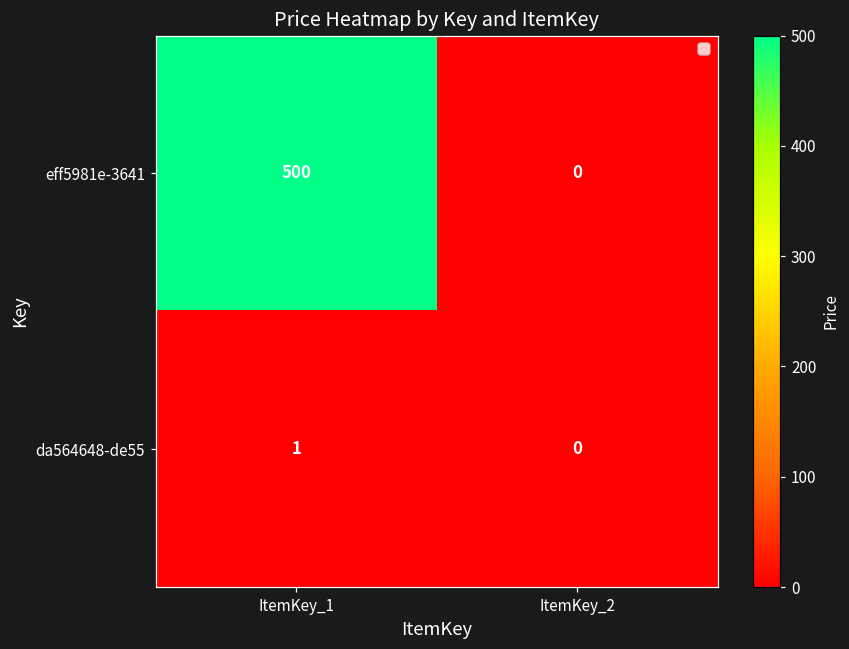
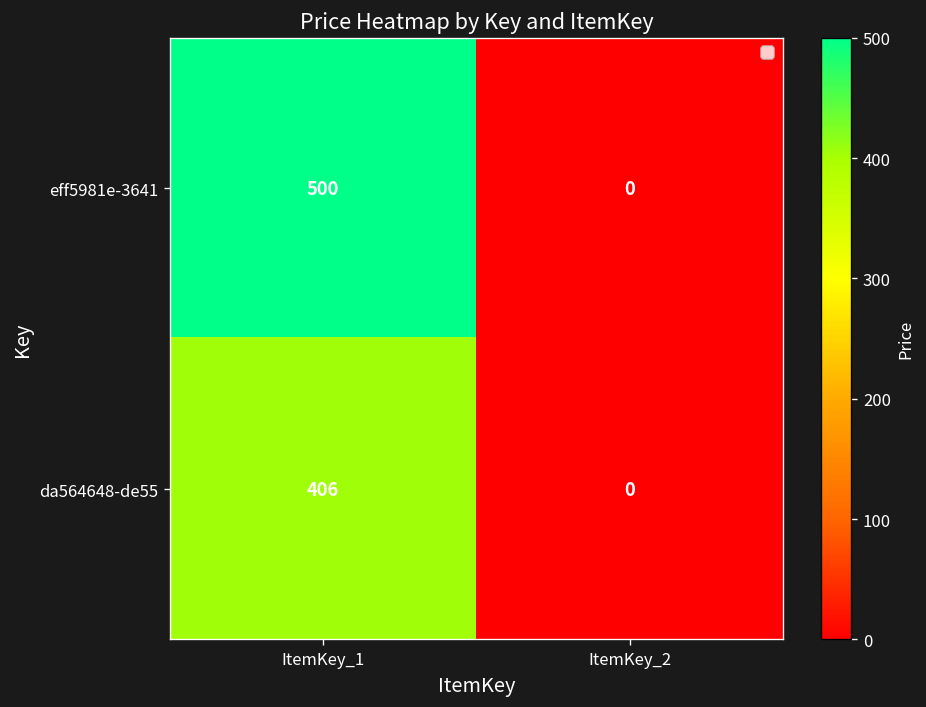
da564648-de55, ItemKey_1: 1 -> 406
